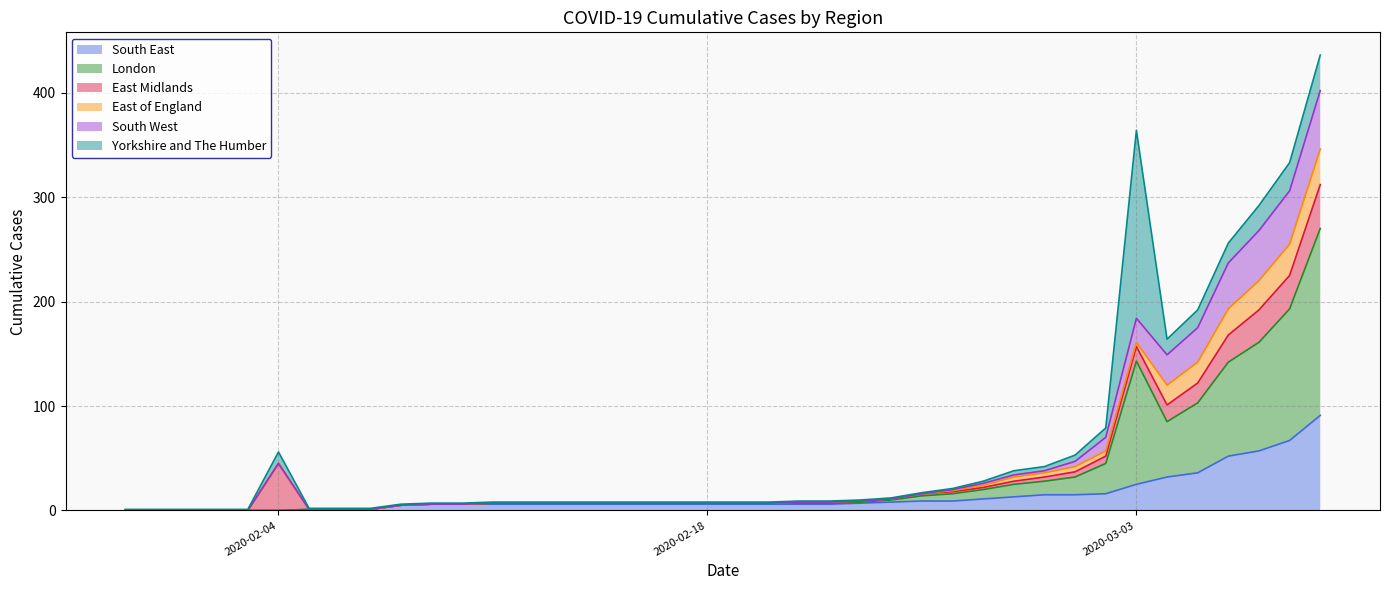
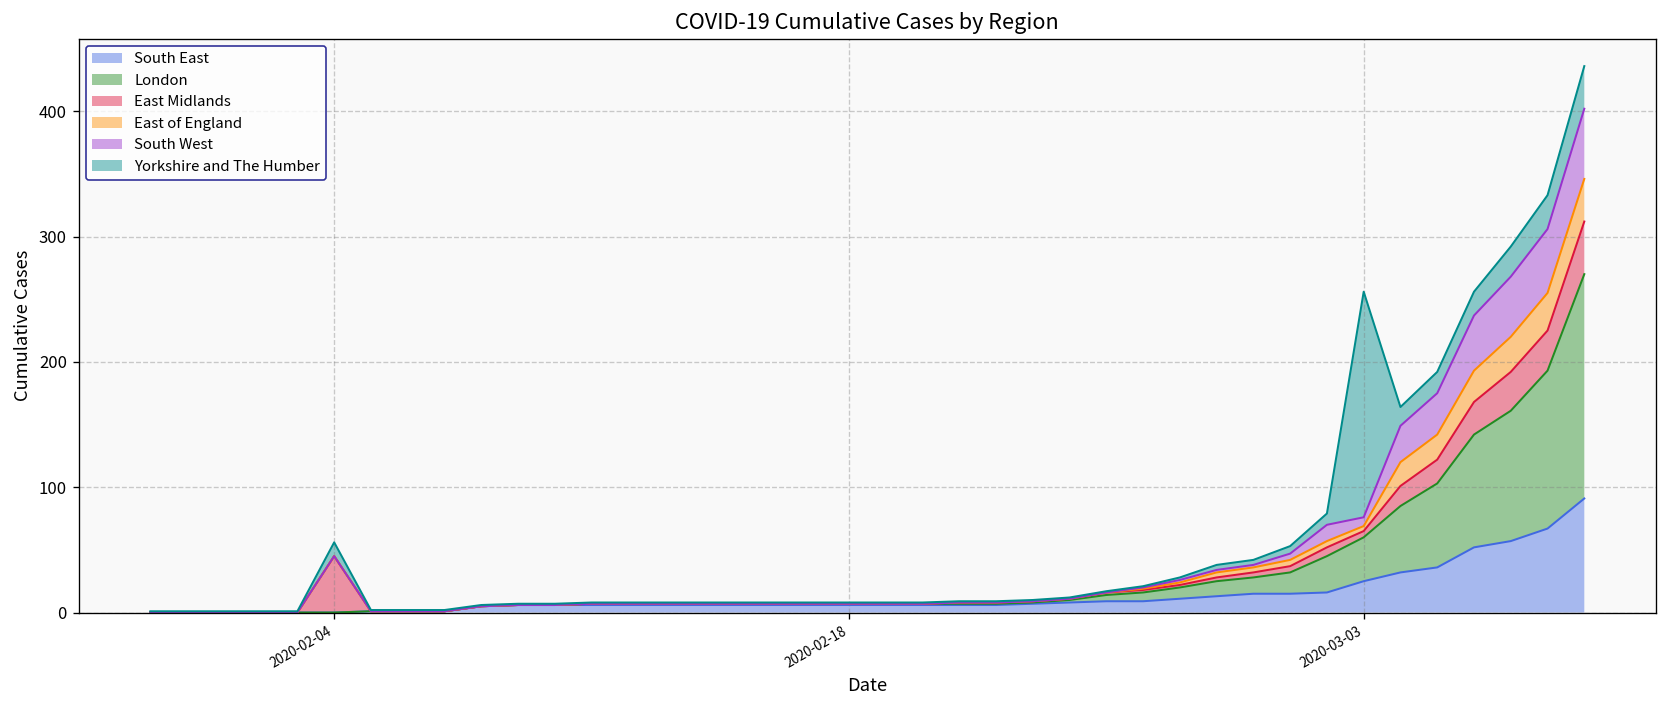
London, 2020-03-03: 118 -> 35
East Midlands, 2020-03-03: 14 -> 5
South West, 2020-03-03: 23 -> 7
